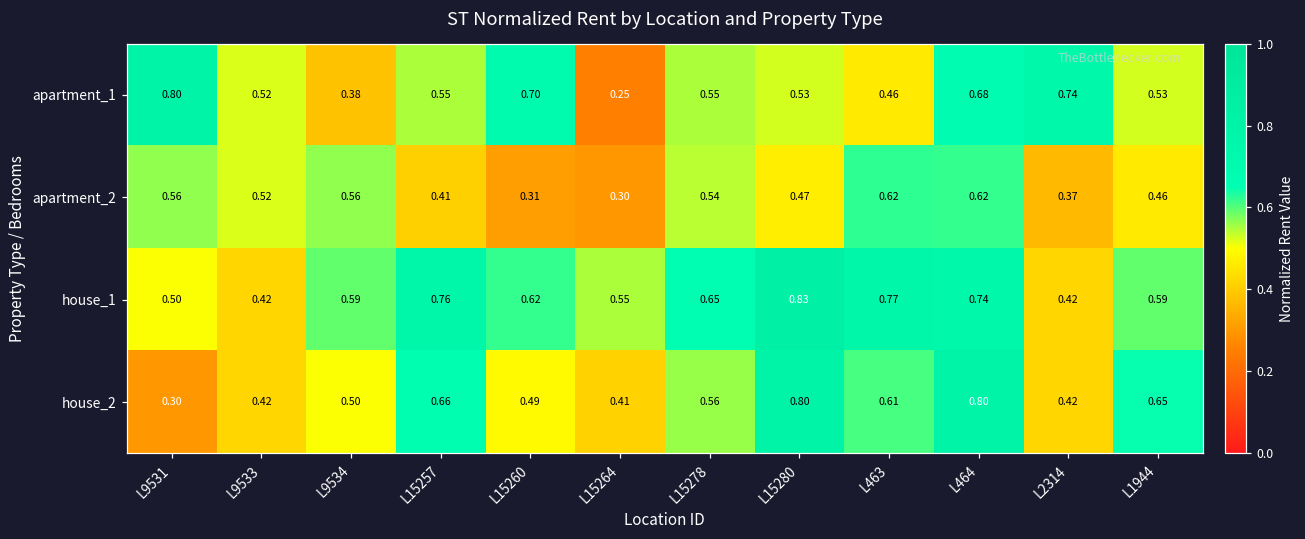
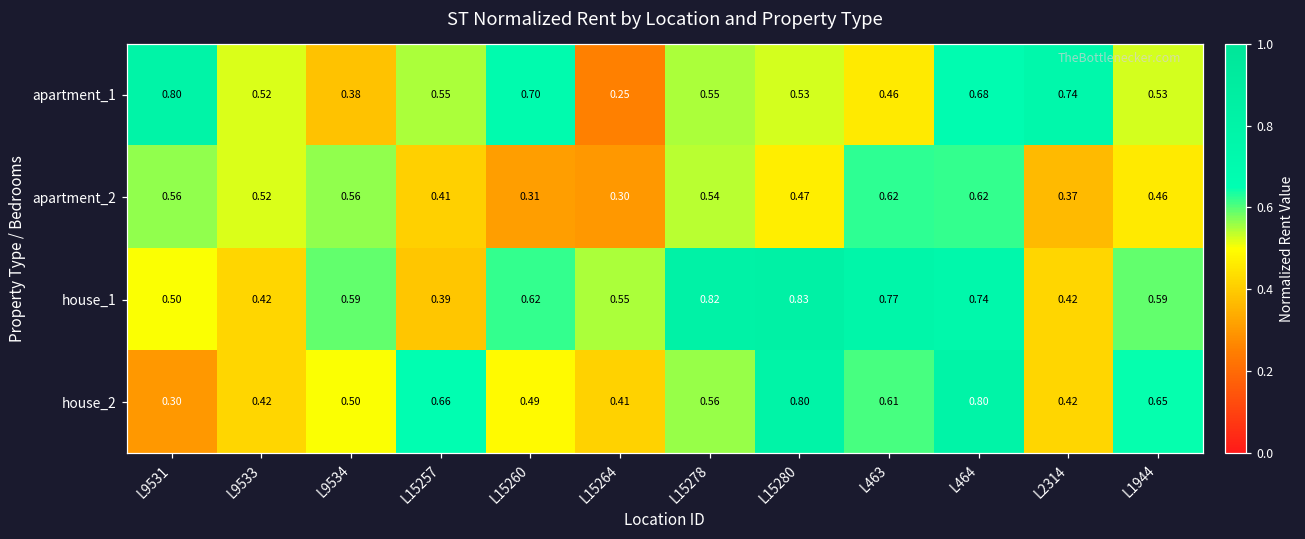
house_1, L15257: 0.76 -> 0.39
house_1, L15278: 0.65 -> 0.82
